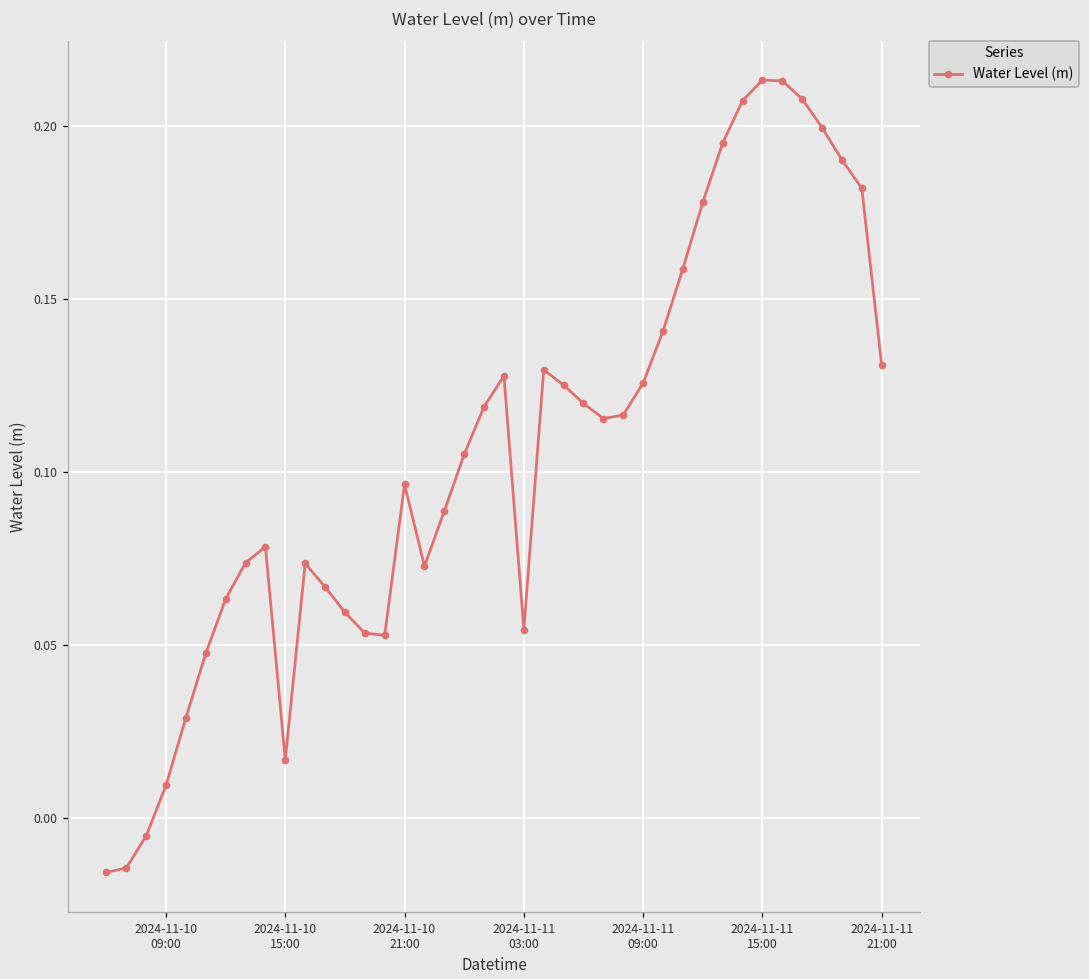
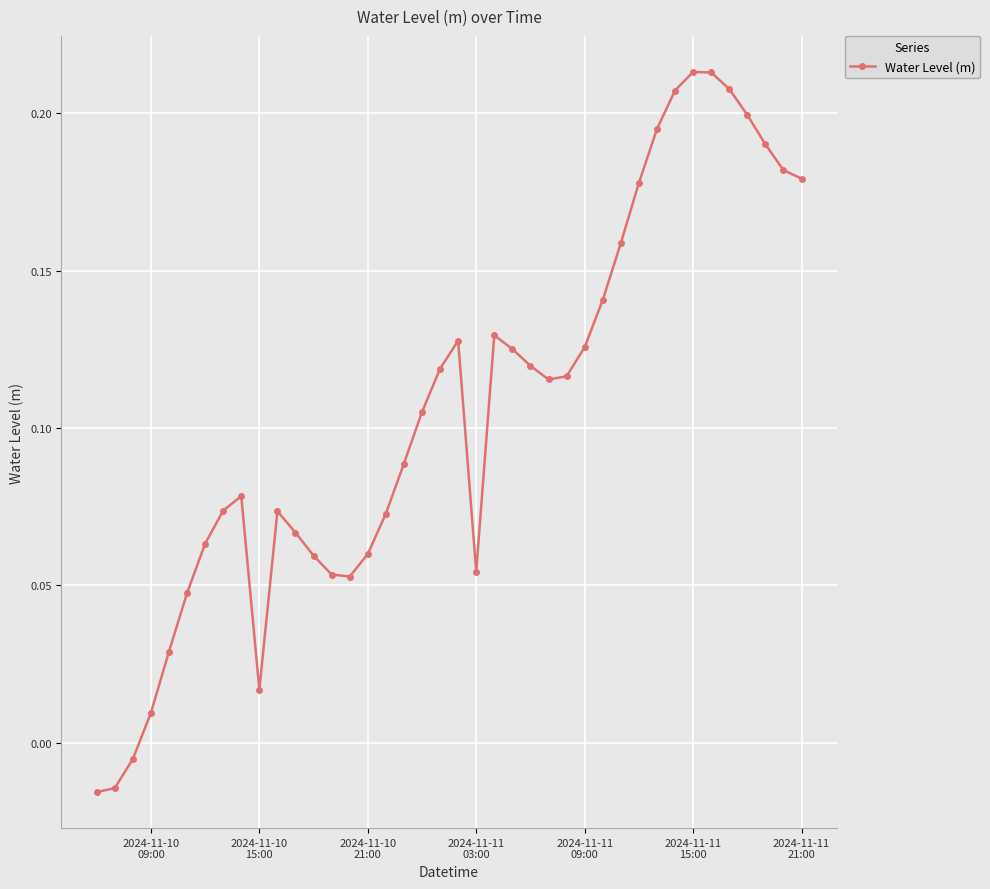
2024-11-10 21:00: 0.096 -> 0.060
2024-11-11 21:00: 0.131 -> 0.179
